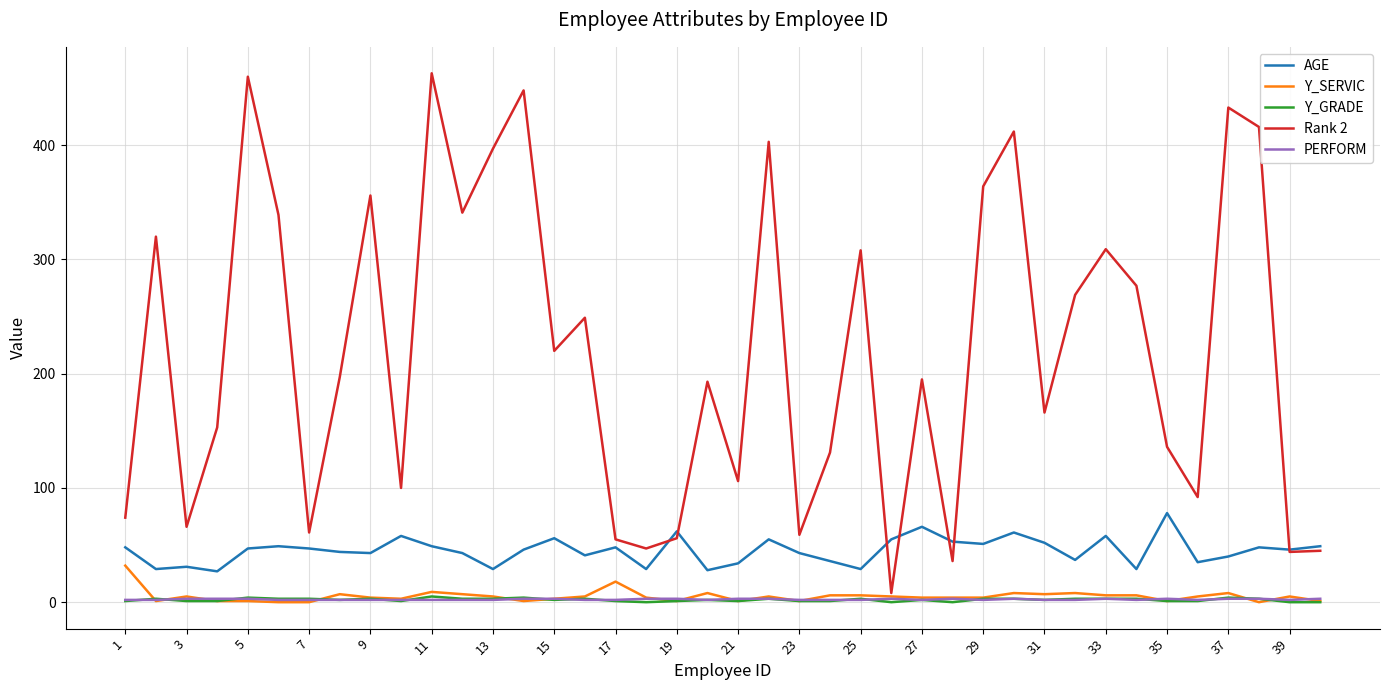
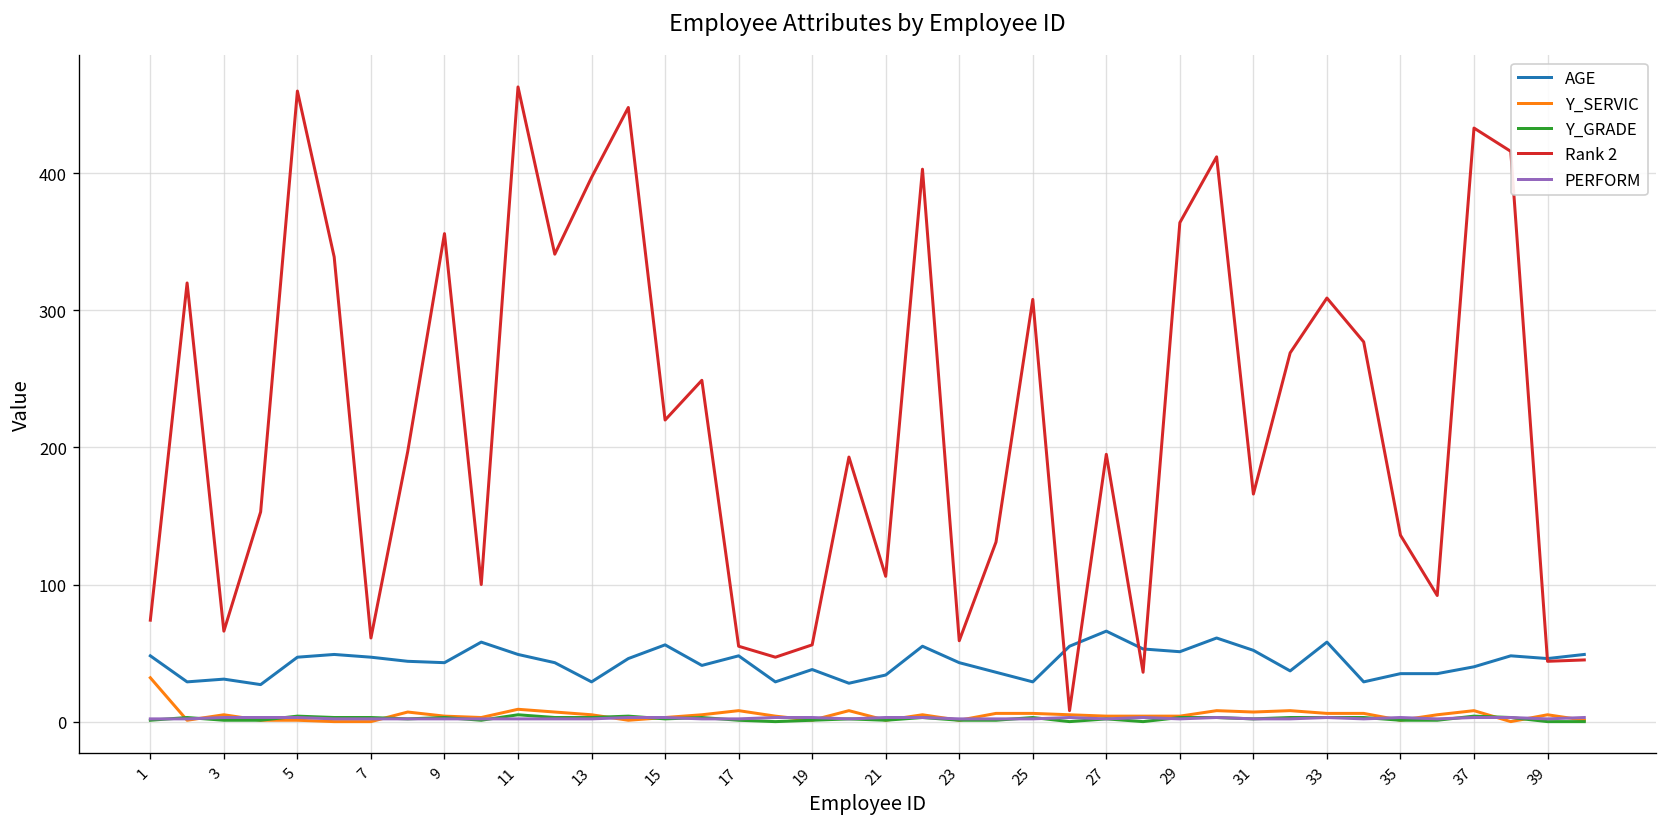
Y_SERVIC, 17: 18 -> 8
AGE, 19: 62 -> 38
AGE, 35: 78 -> 35
